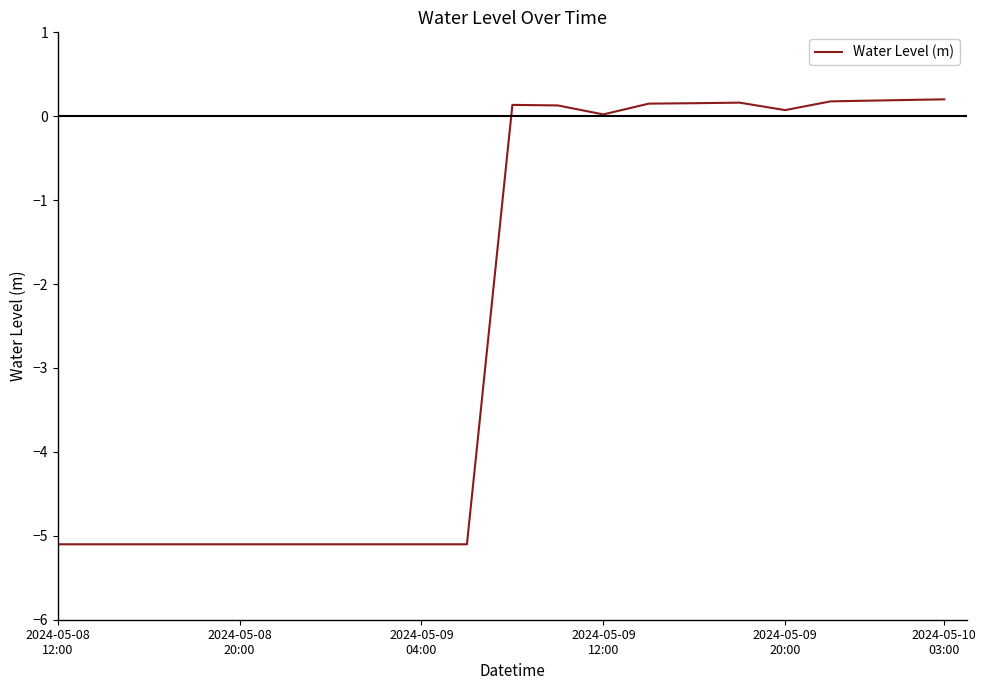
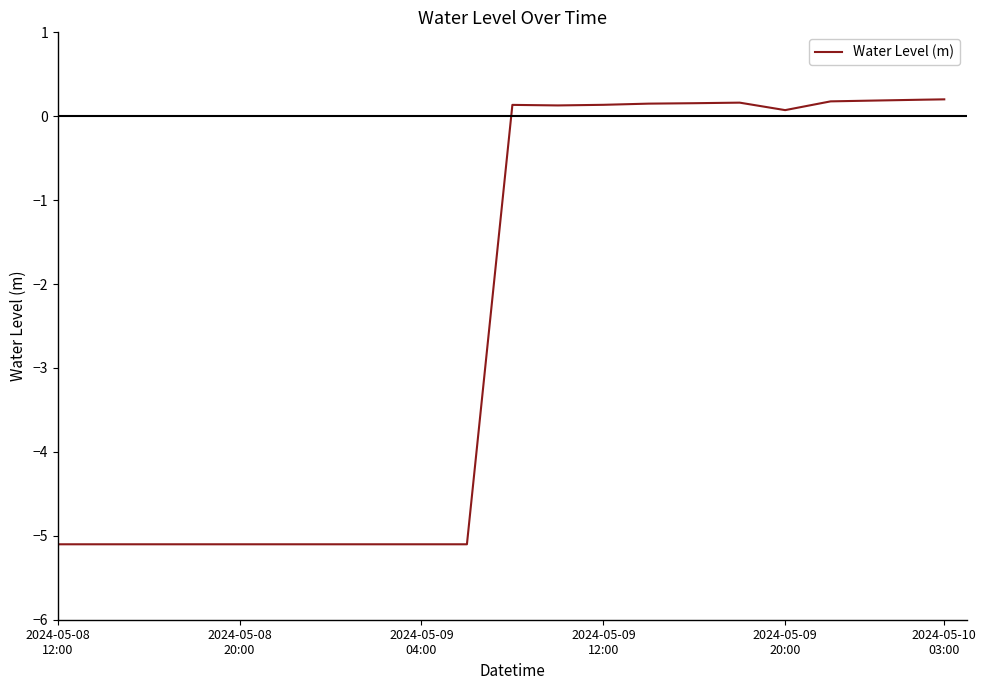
2024-05-09 12:00: 0.0 -> 0.1
